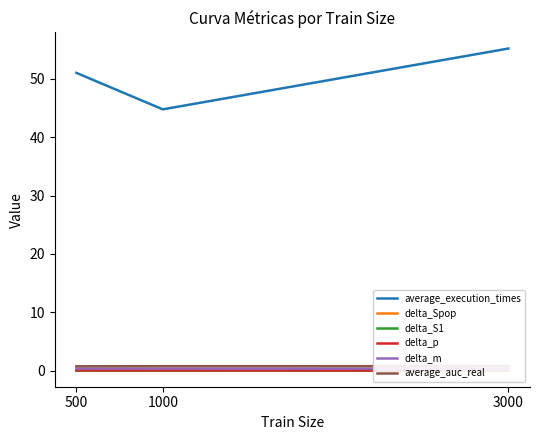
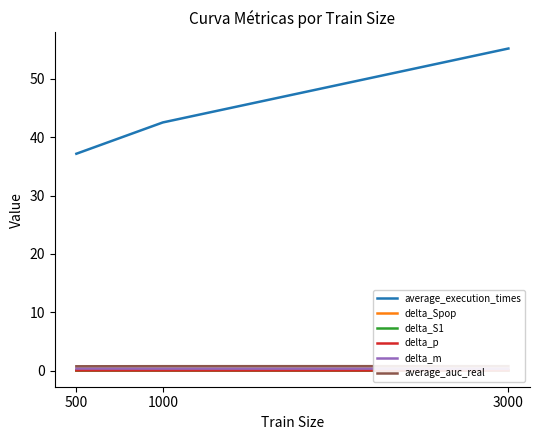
average_execution_times, 500: 51 -> 37
average_execution_times, 1000: 45 -> 43
